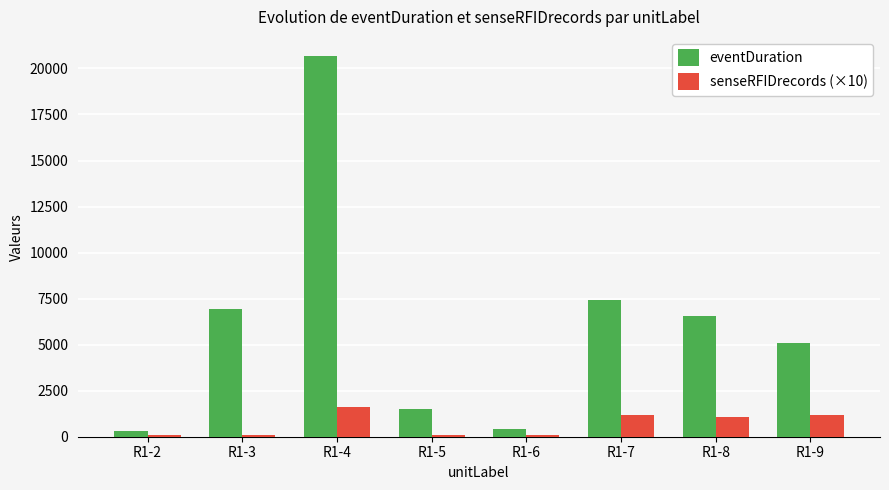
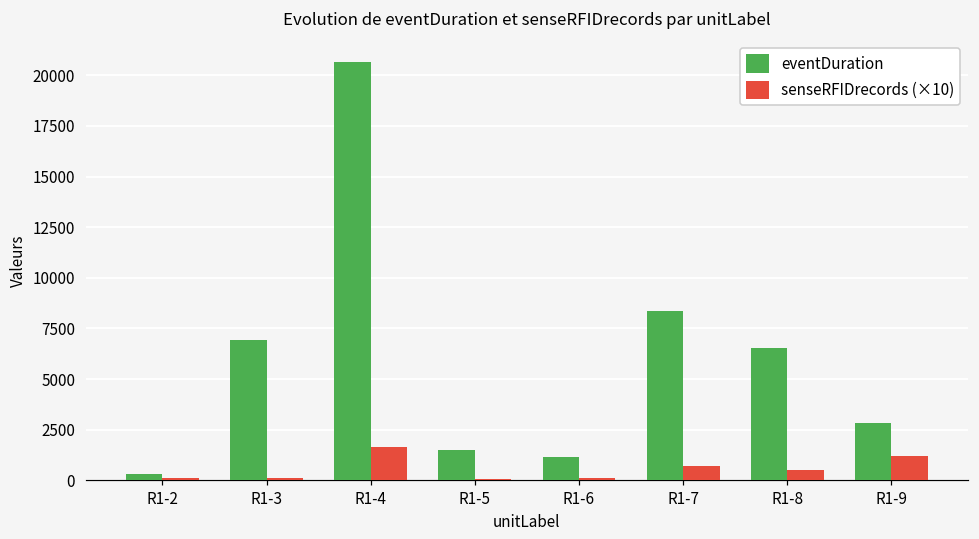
eventDuration, R1-6: 400 -> 1200
eventDuration, R1-7: 7400 -> 8400
senseRFIDrecords (×10), R1-7: 1200 -> 700
senseRFIDrecords (×10), R1-8: 1100 -> 500
eventDuration, R1-9: 5100 -> 2800
